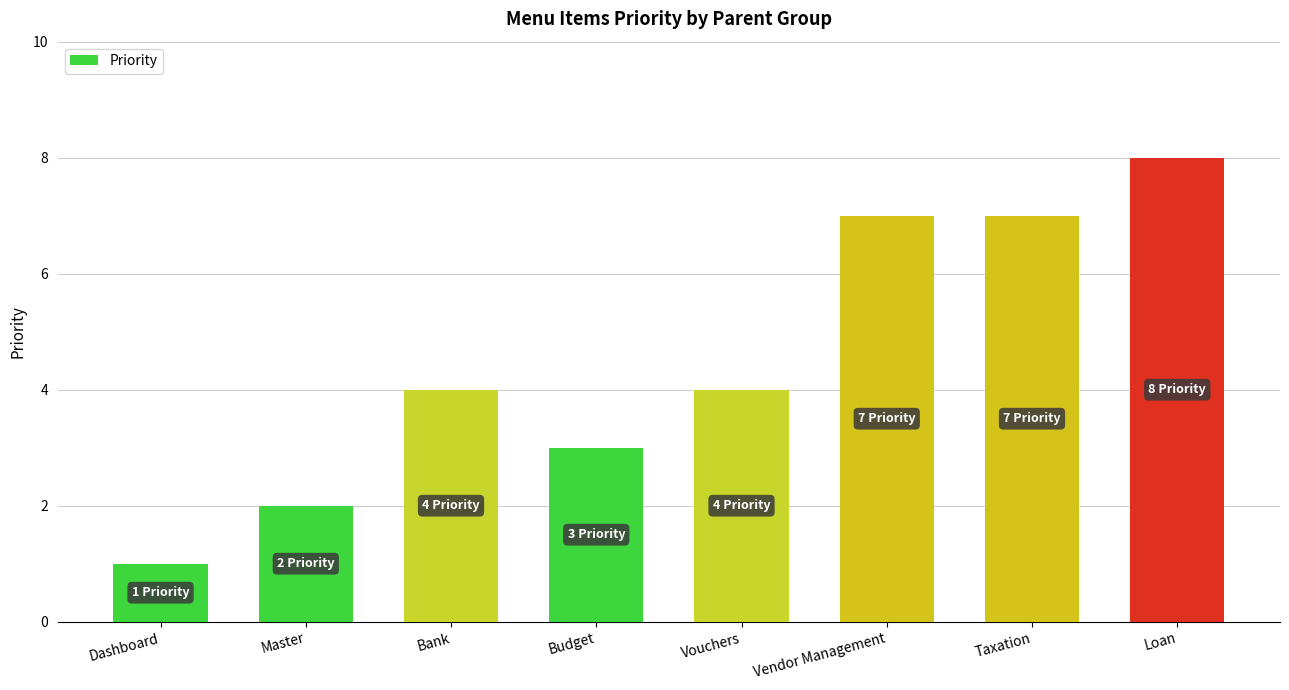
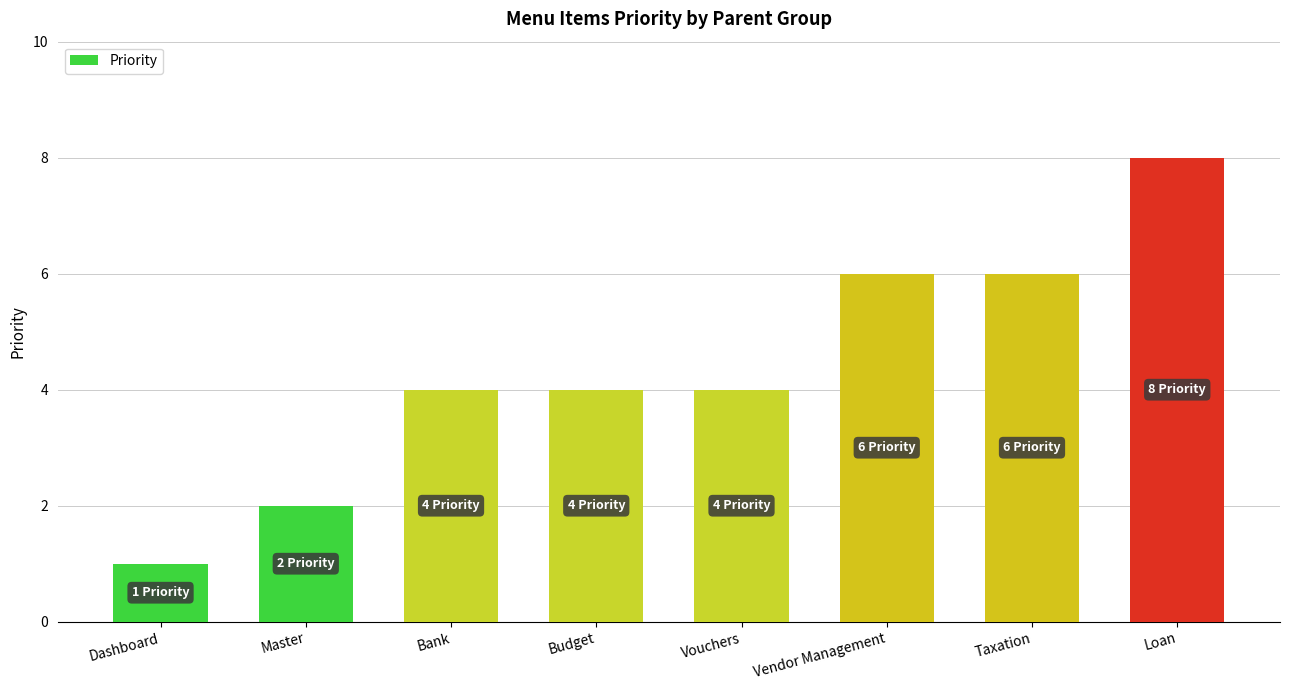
Budget: 3 -> 4
Vendor Management: 7 -> 6
Taxation: 7 -> 6
